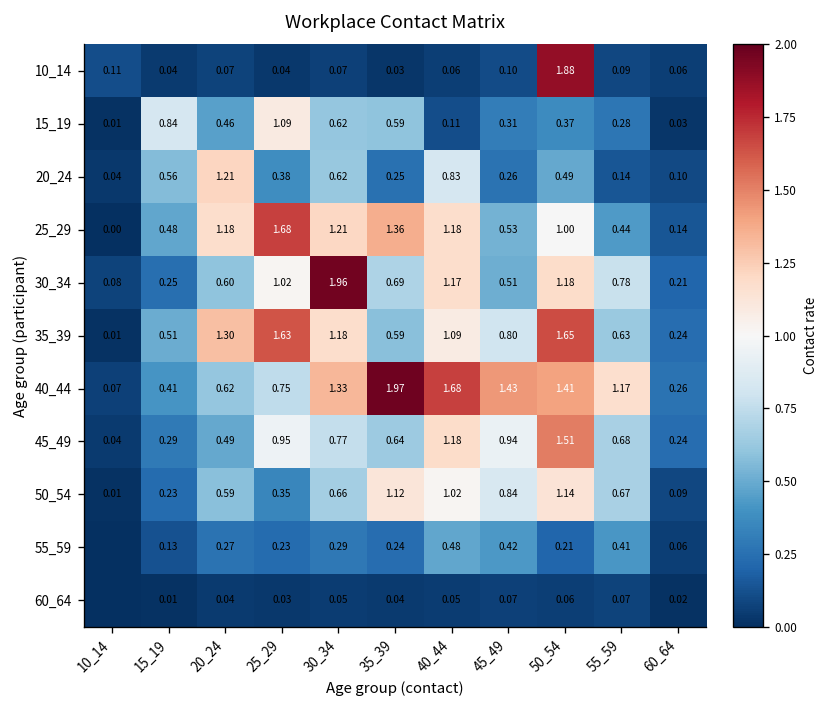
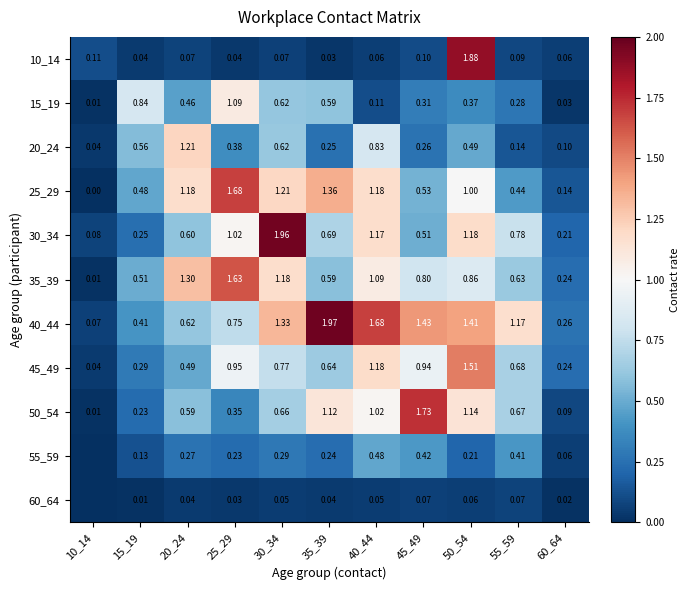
35_39, 50_54: 1.65 -> 0.86
50_54, 45_49: 0.84 -> 1.73
